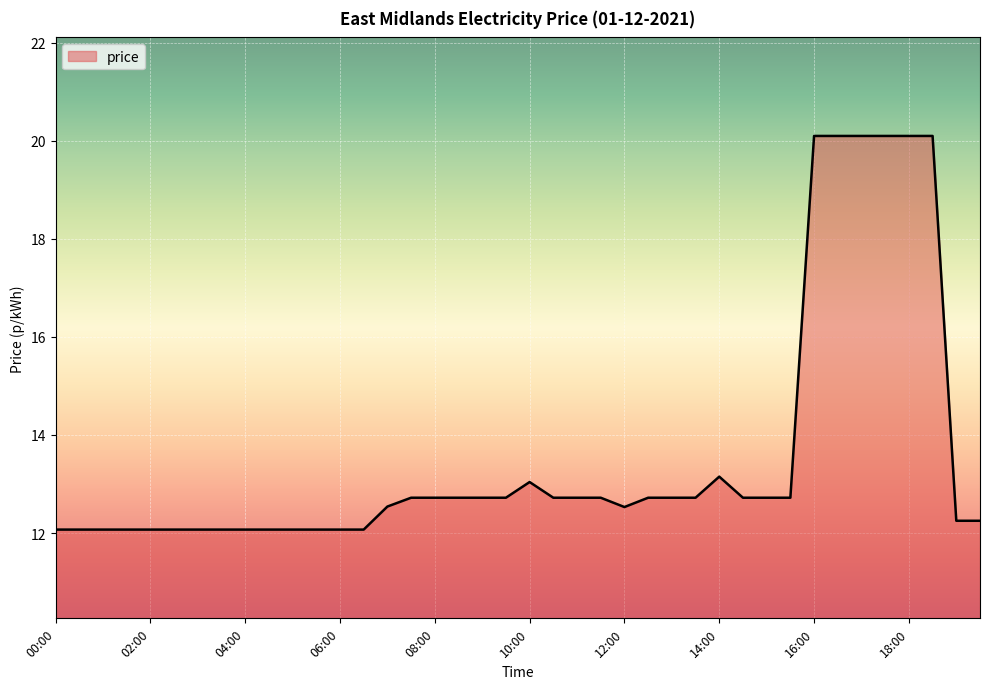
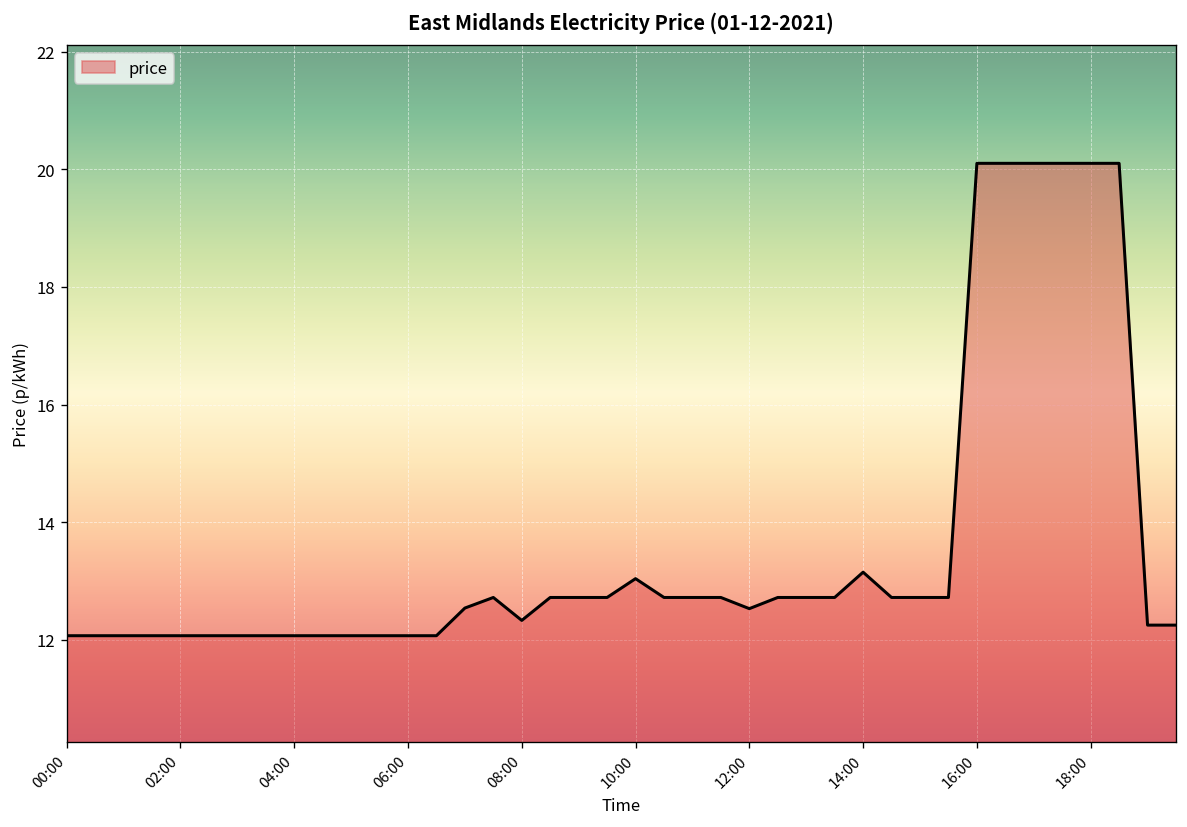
08:00: 12.7 -> 12.3
